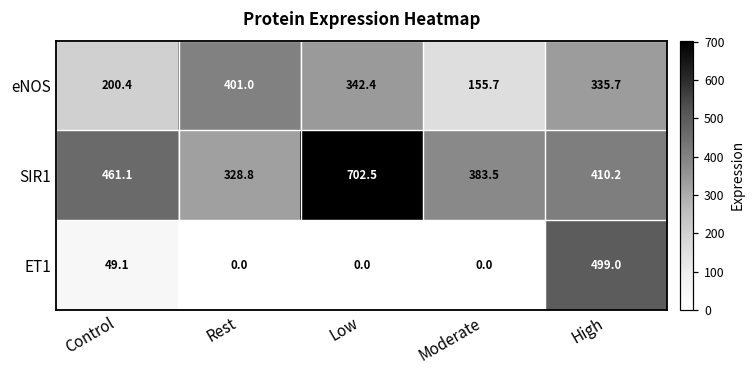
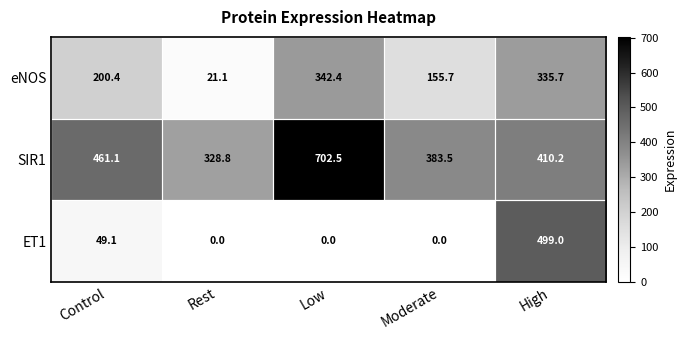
eNOS, Rest: 401.0 -> 21.1
